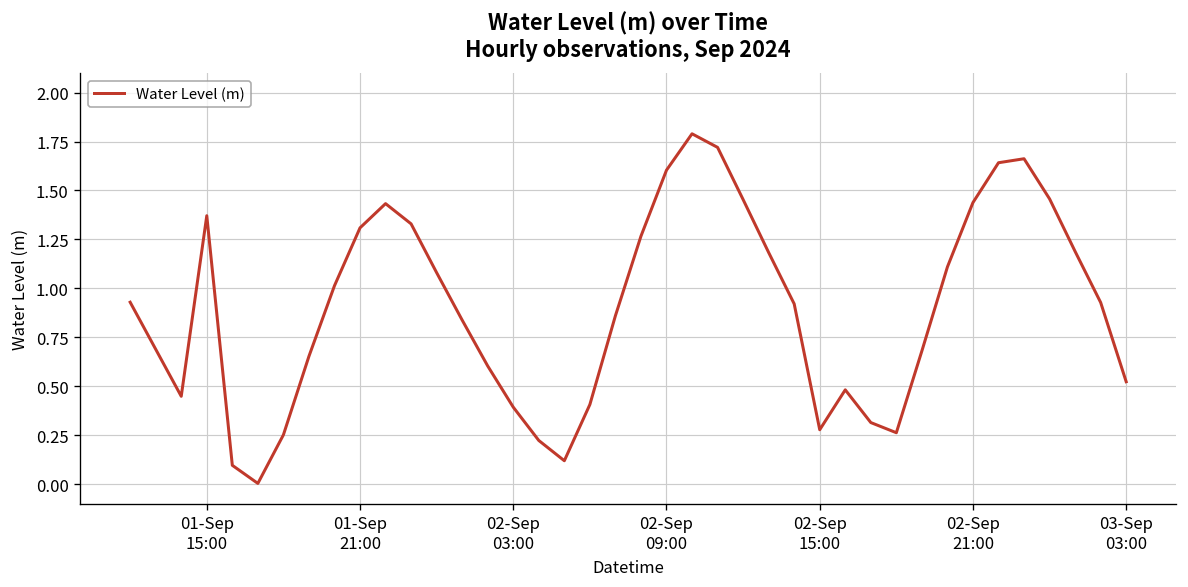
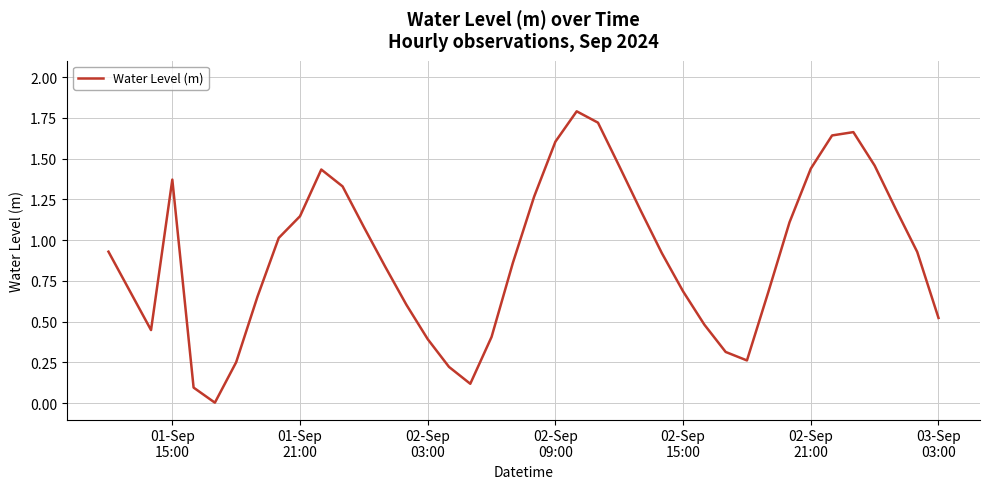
01-Sep 21:00: 1.31 -> 1.15
02-Sep 15:00: 0.28 -> 0.69
